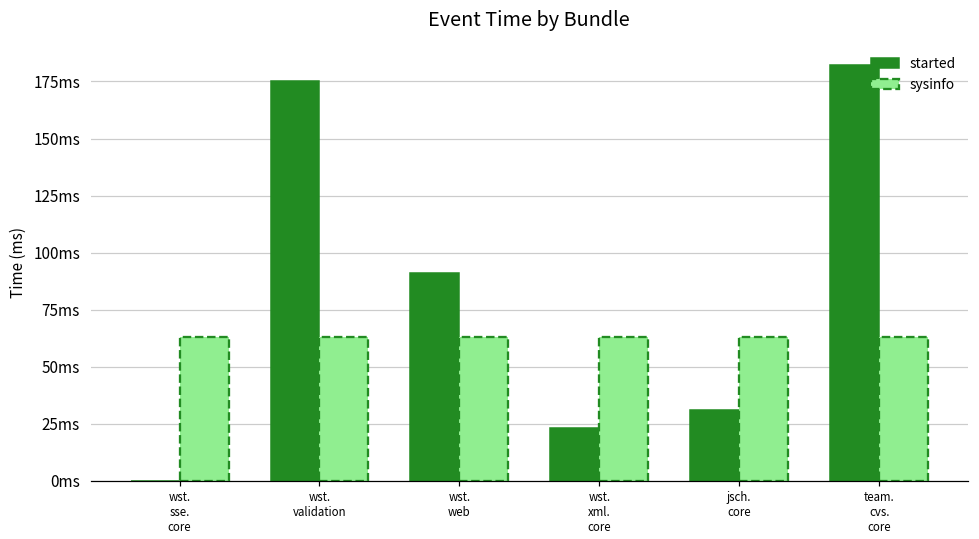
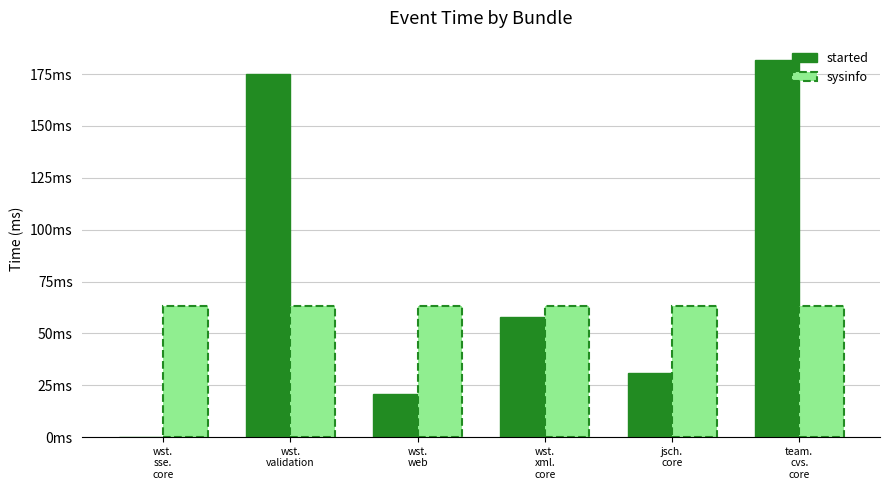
started, wst. web: 91ms -> 21ms
started, wst. xml. core: 23ms -> 58ms
